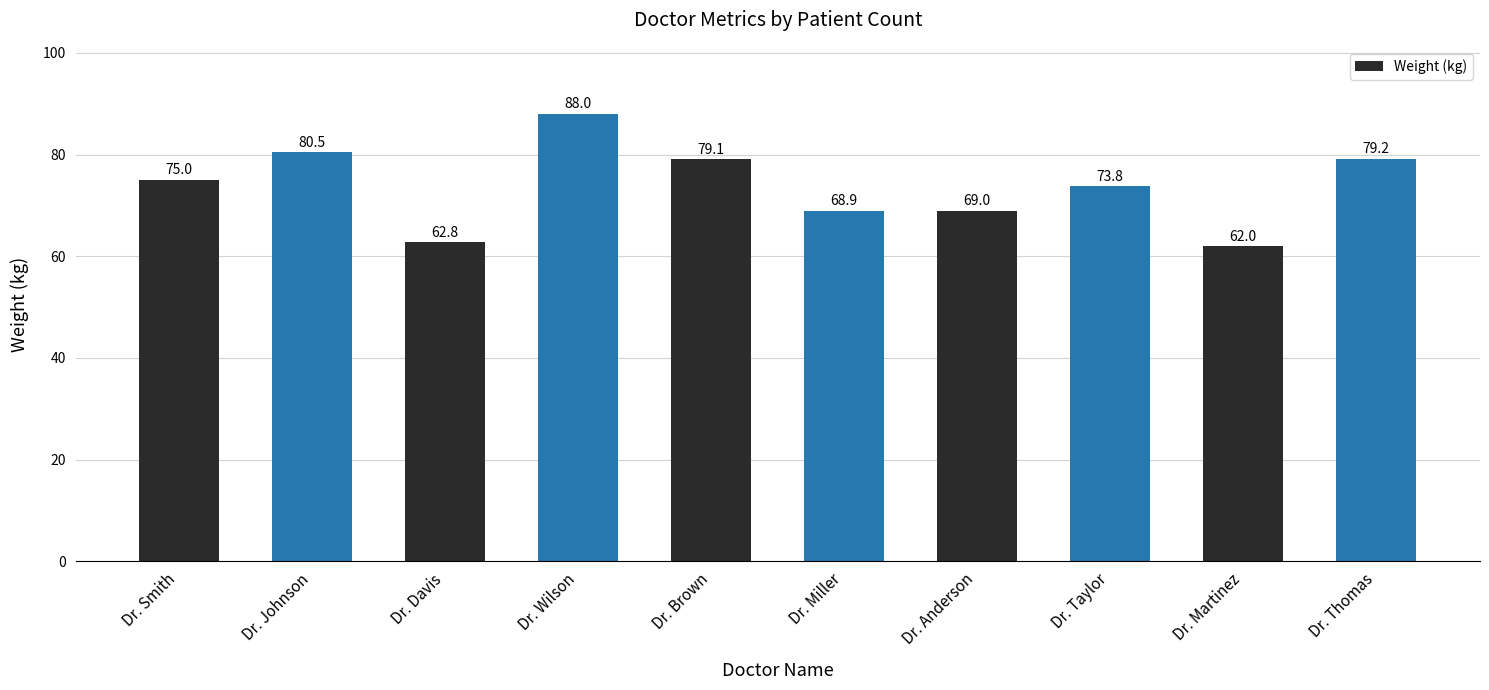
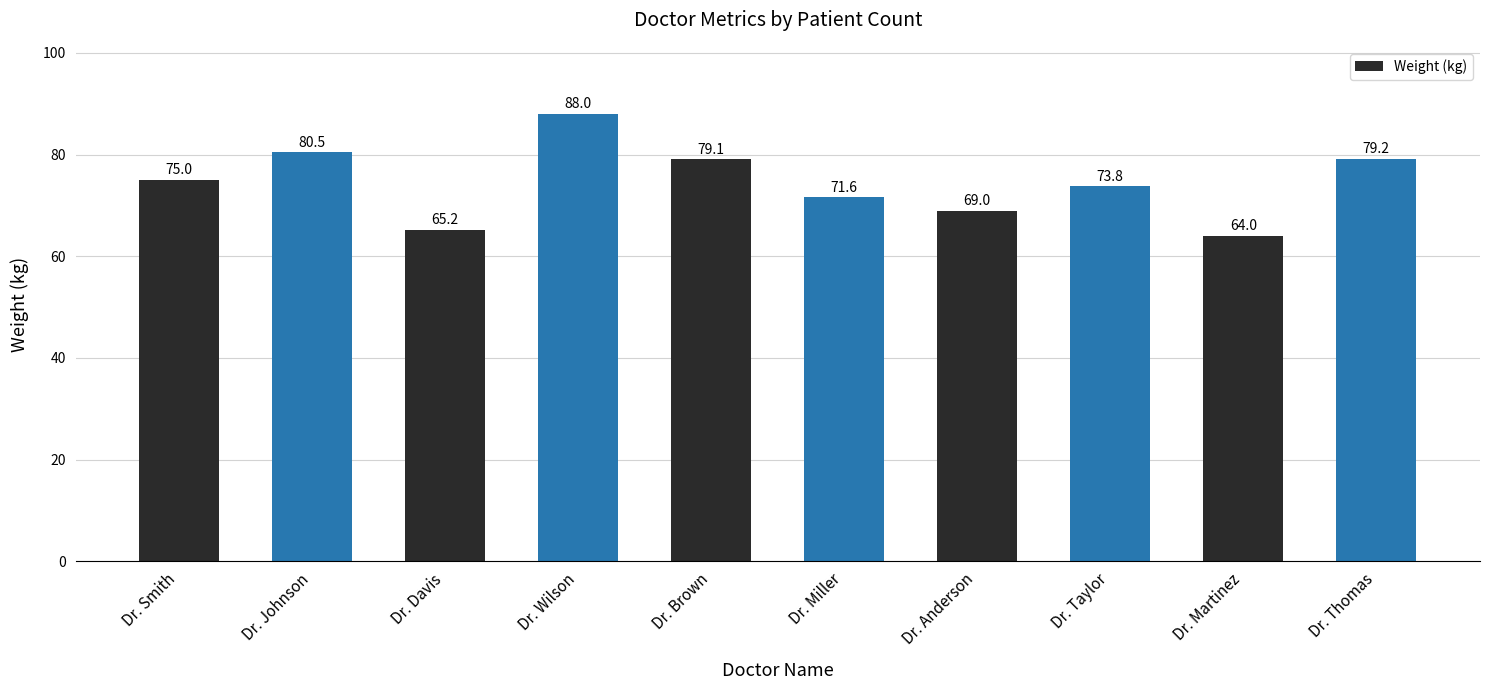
Dr. Davis: 62.8 -> 65.2
Dr. Miller: 68.9 -> 71.6
Dr. Martinez: 62.0 -> 64.0
